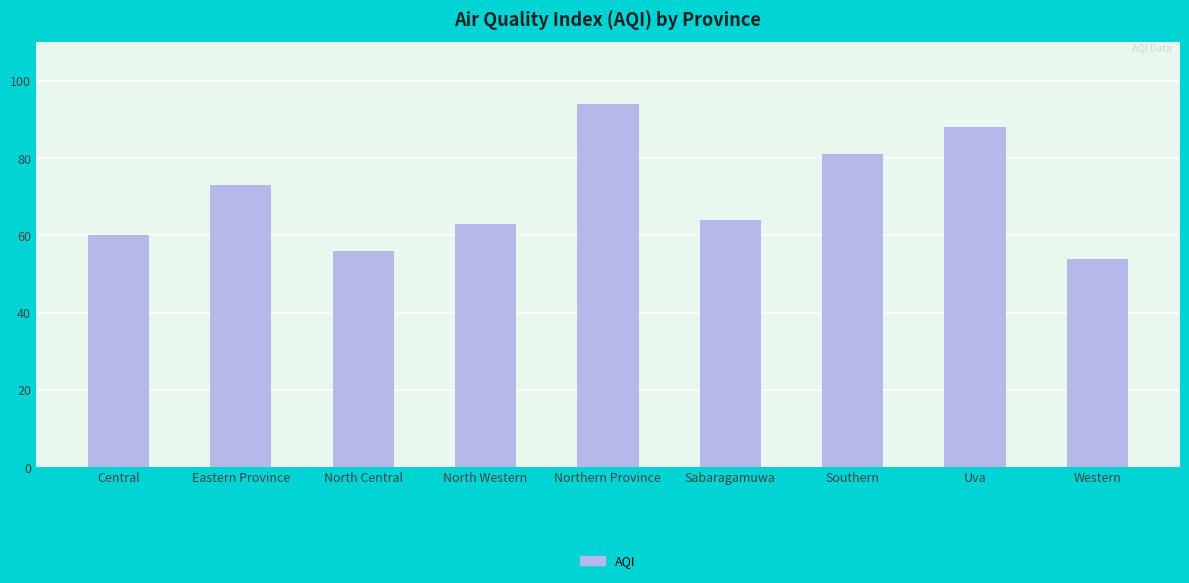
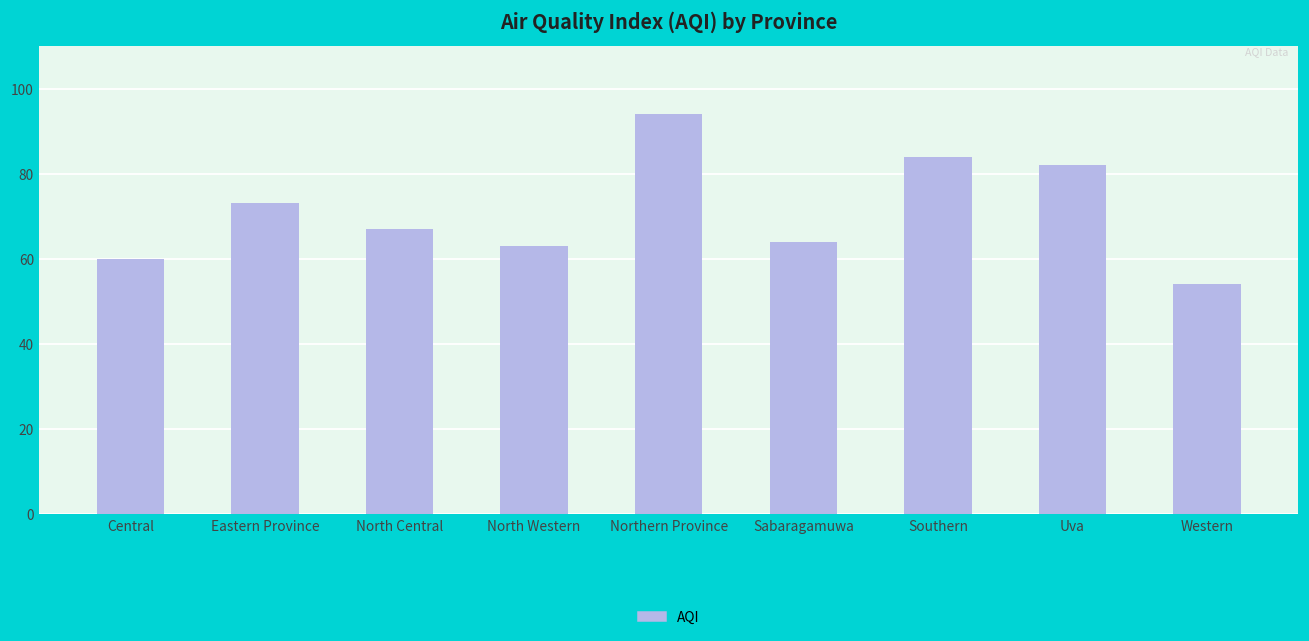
North Central: 56 -> 67
Southern: 81 -> 84
Uva: 88 -> 82
